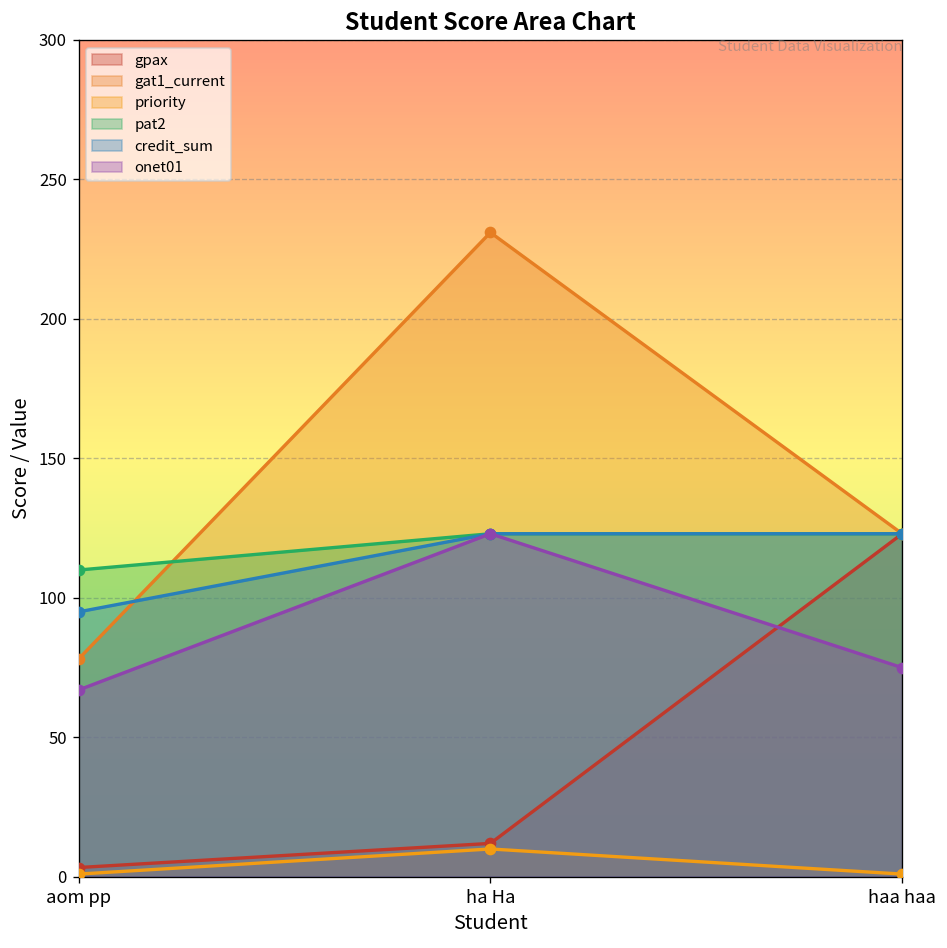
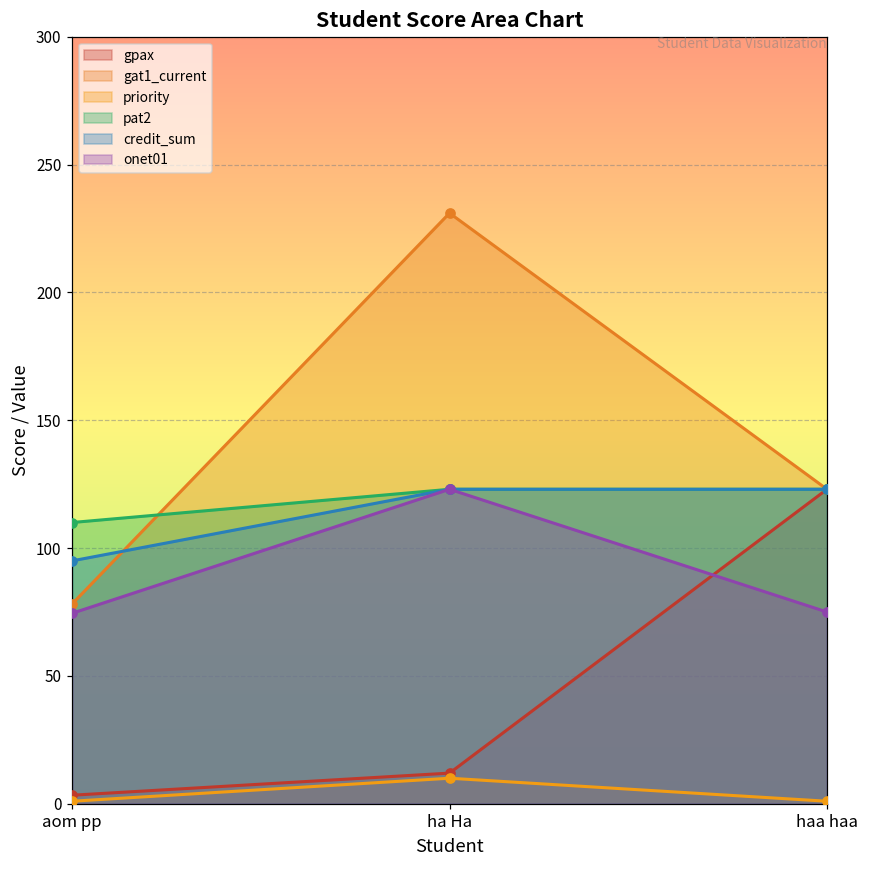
onet01, aom pp: 67 -> 75
